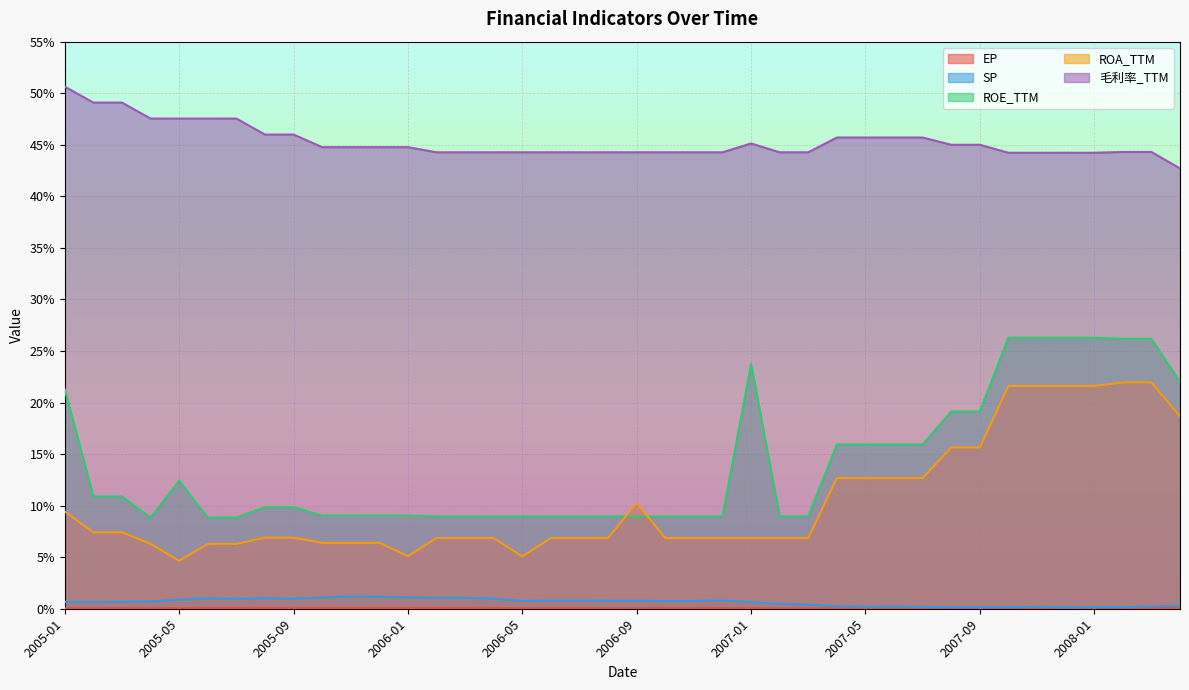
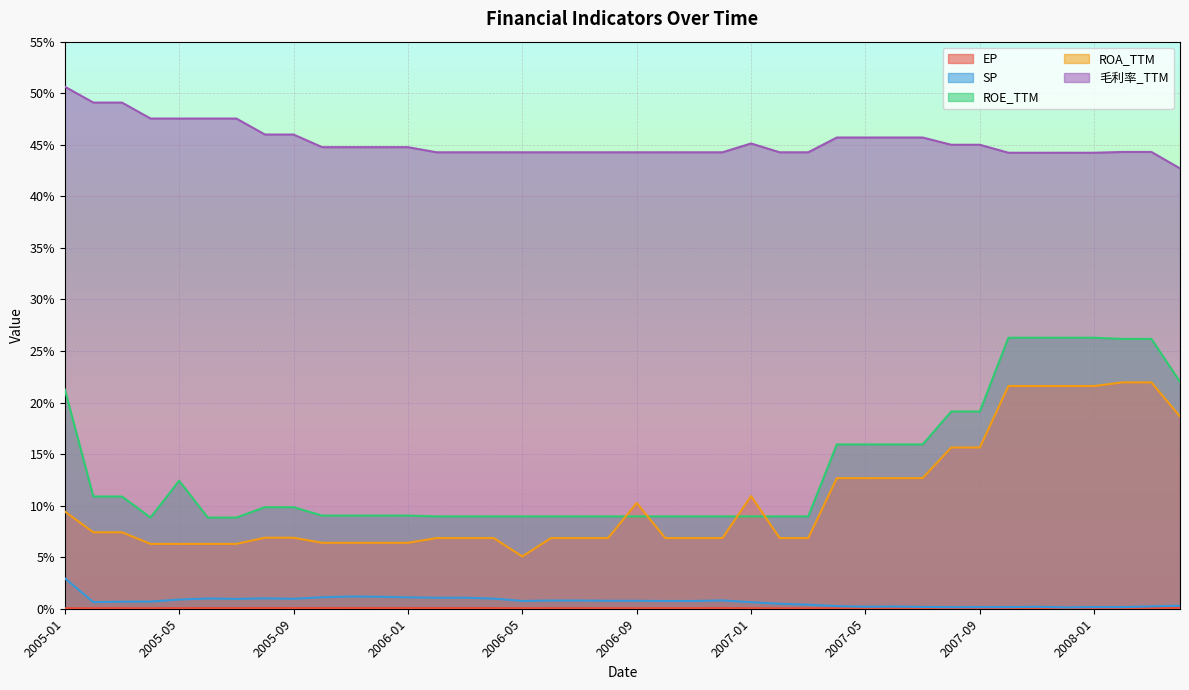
SP, 2005-01: 0.7% -> 3.0%
ROA_TTM, 2005-05: 4.7% -> 6.3%
ROA_TTM, 2006-01: 5.1% -> 6.4%
ROE_TTM, 2007-01: 23.7% -> 9.0%
ROA_TTM, 2007-01: 6.9% -> 10.9%
